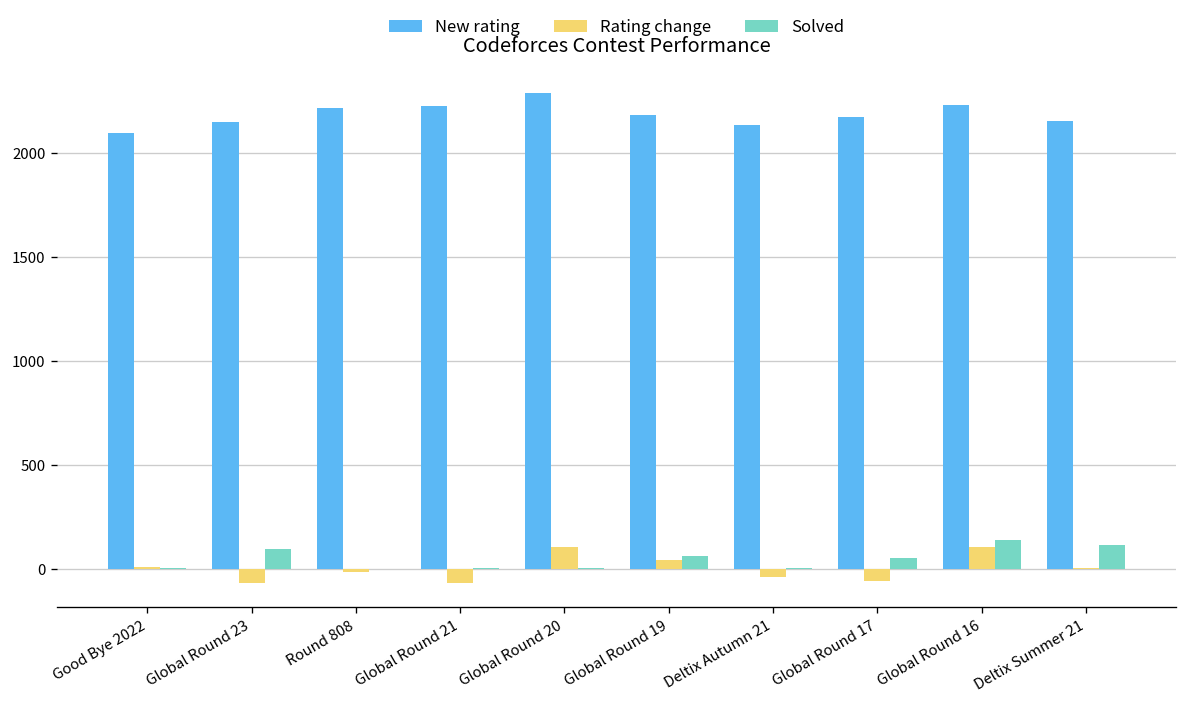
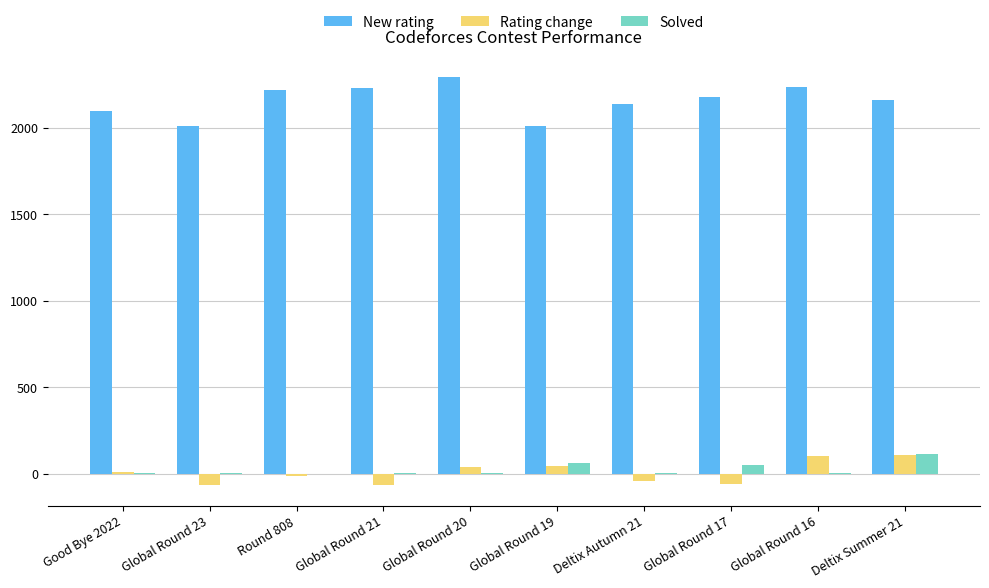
New rating, Global Round 23: 2150 -> 2010
Solved, Global Round 23: 100 -> 0
Rating change, Global Round 20: 110 -> 40
New rating, Global Round 19: 2180 -> 2010
Solved, Global Round 16: 140 -> 10
Rating change, Deltix Summer 21: 10 -> 110
